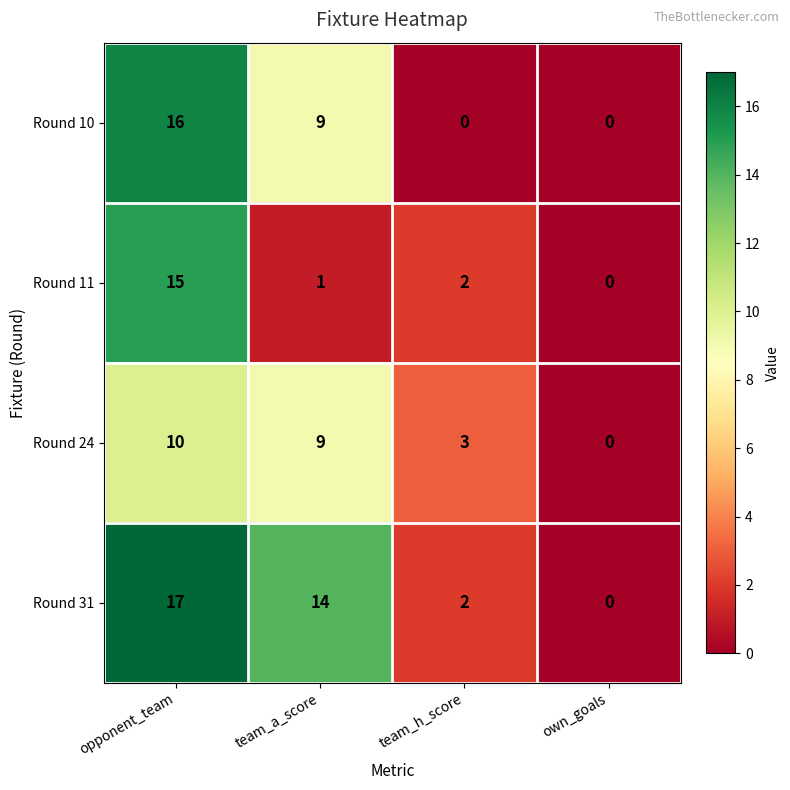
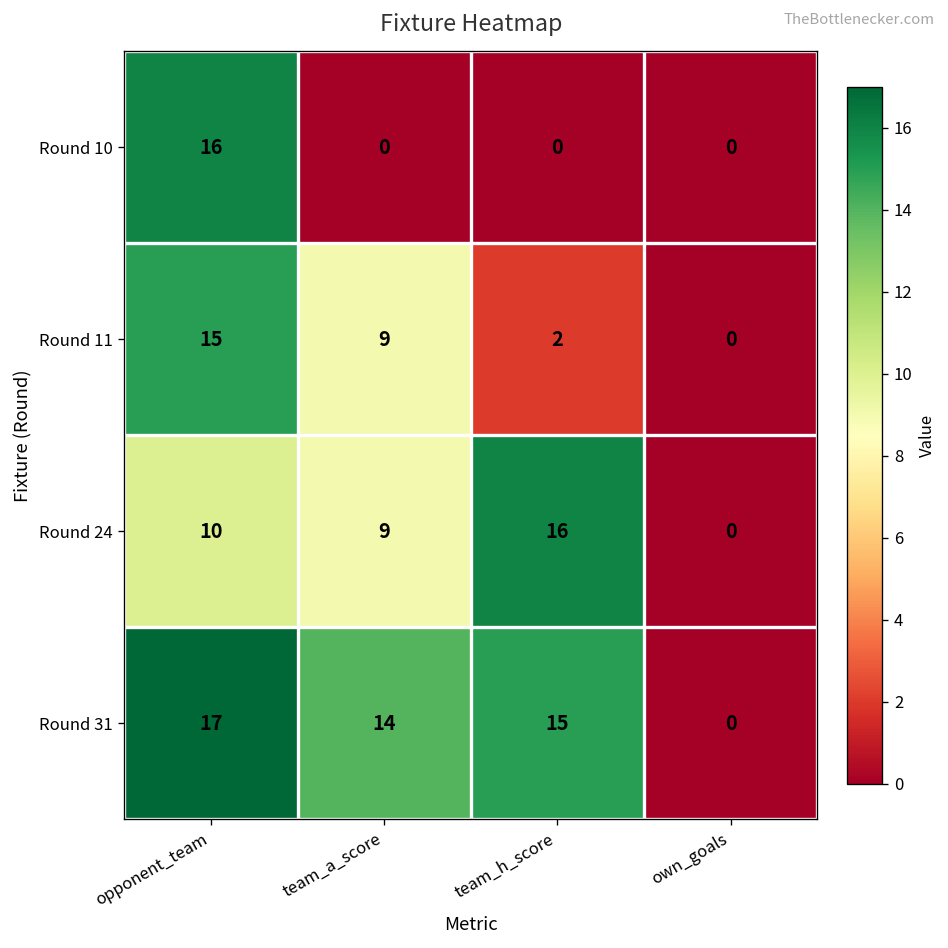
Round 10, team_a_score: 9 -> 0
Round 11, team_a_score: 1 -> 9
Round 24, team_h_score: 3 -> 16
Round 31, team_h_score: 2 -> 15
